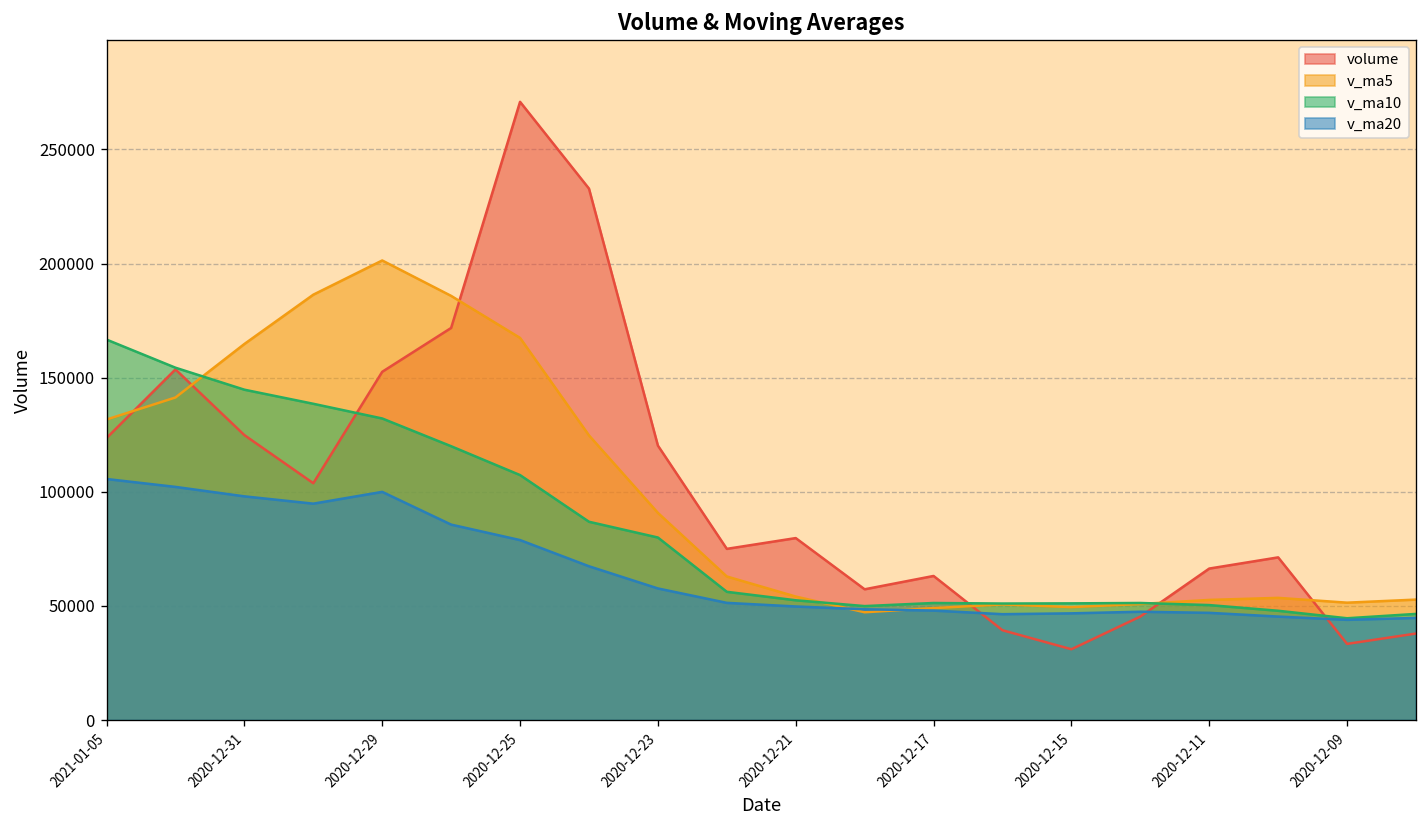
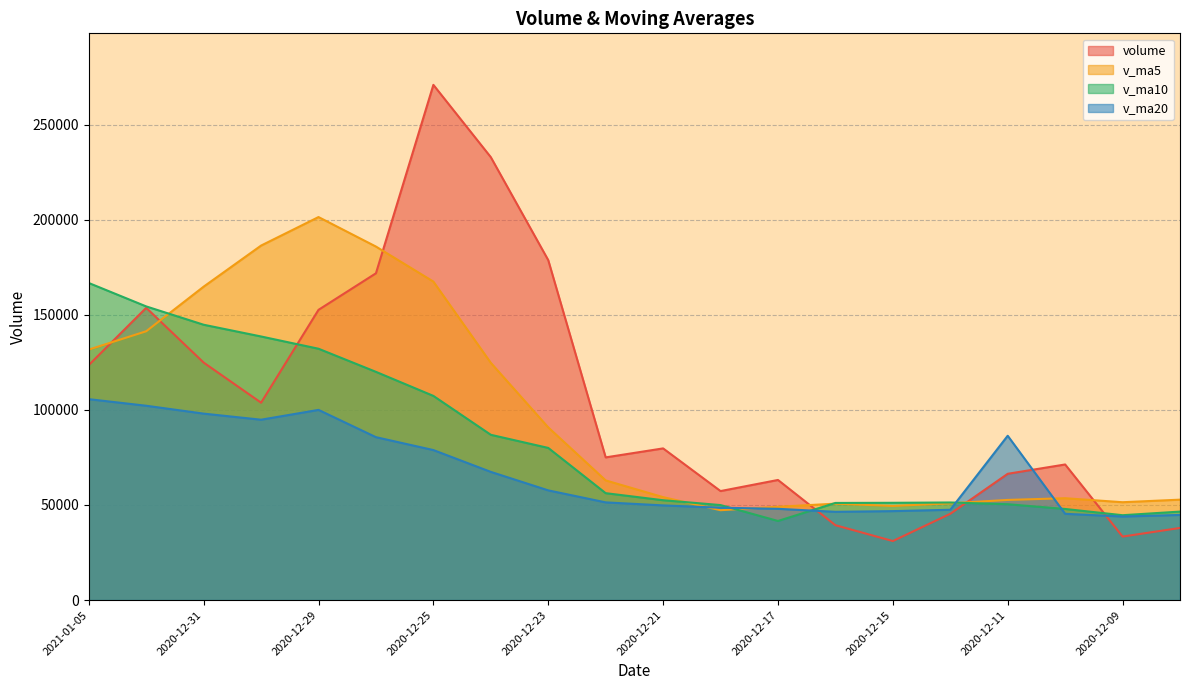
volume, 2020-12-23: 120000 -> 179000
v_ma10, 2020-12-17: 51000 -> 42000
v_ma20, 2020-12-11: 47000 -> 86000
